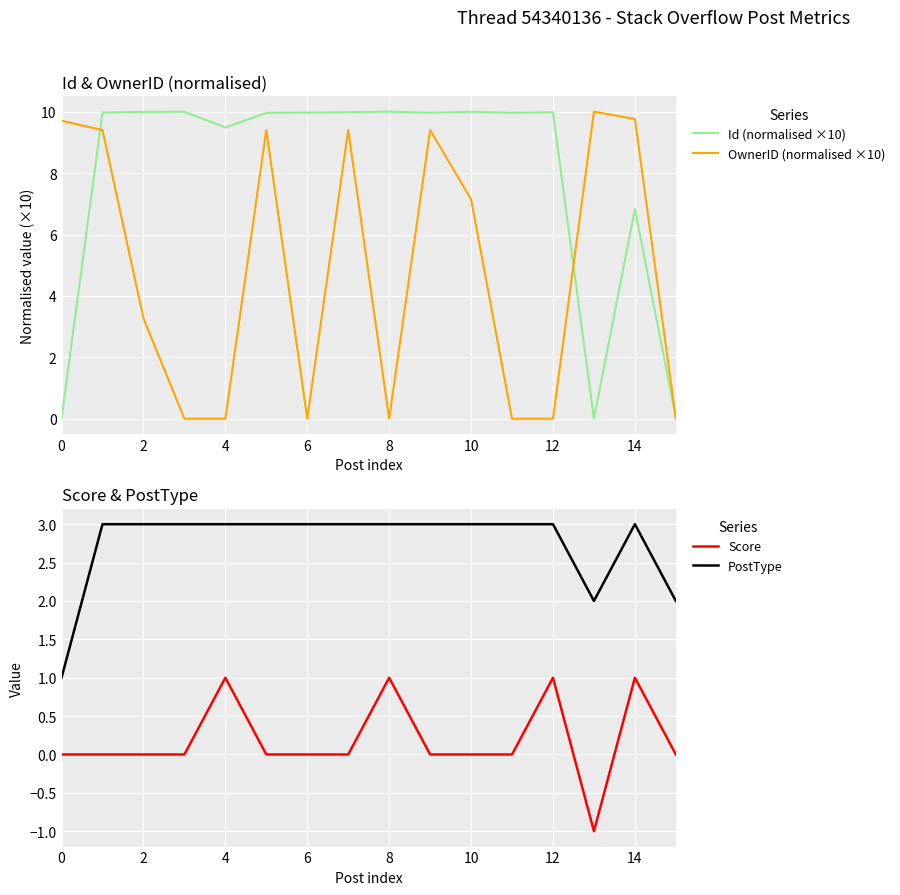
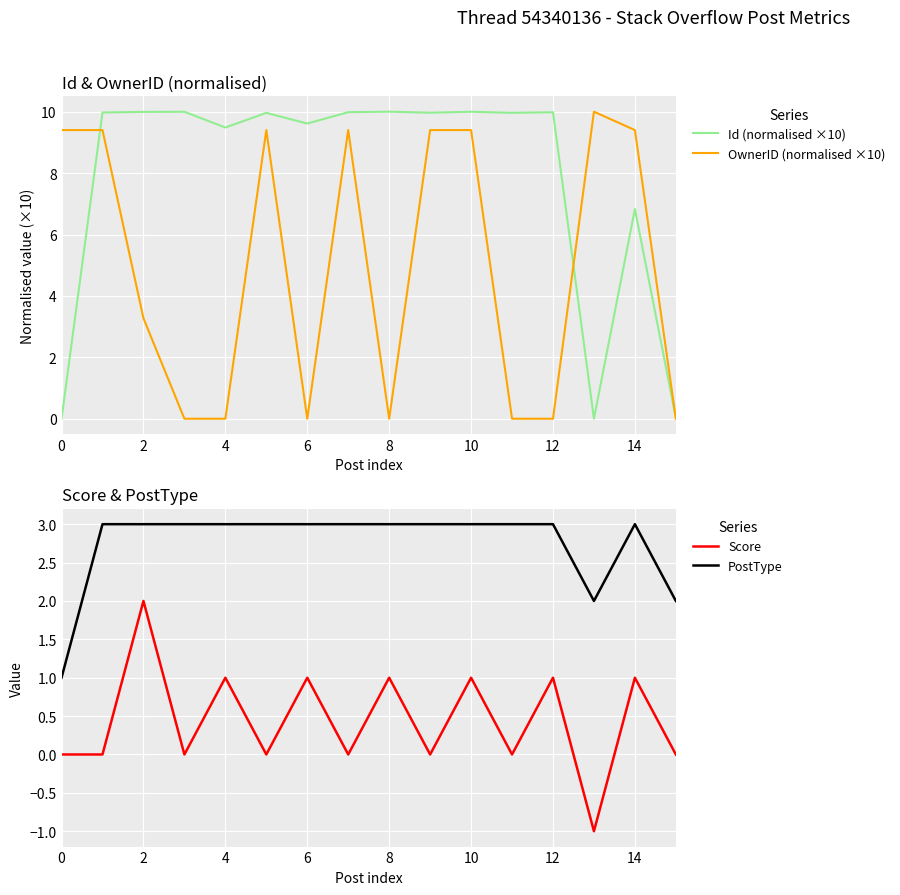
Id & OwnerID (normalised), OwnerID (normalised ×10), 0: 9.7 -> 9.4
Id & OwnerID (normalised), Id (normalised ×10), 6: 10.0 -> 9.6
Id & OwnerID (normalised), OwnerID (normalised ×10), 10: 7.1 -> 9.4
Id & OwnerID (normalised), OwnerID (normalised ×10), 14: 9.8 -> 9.4
Score & PostType, Score, 2: 0 -> 2
Score & PostType, Score, 6: 0 -> 1
Score & PostType, Score, 10: 0 -> 1
